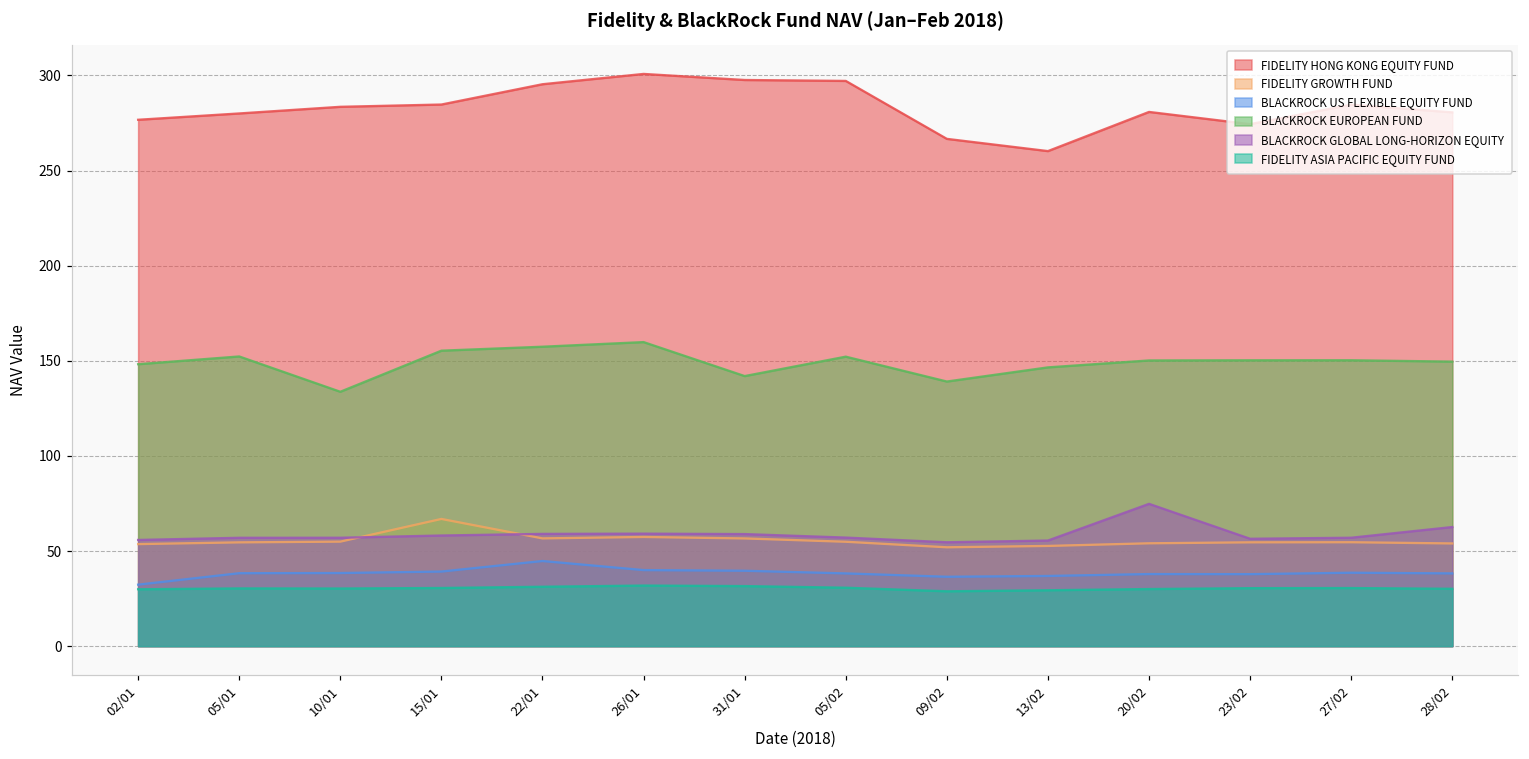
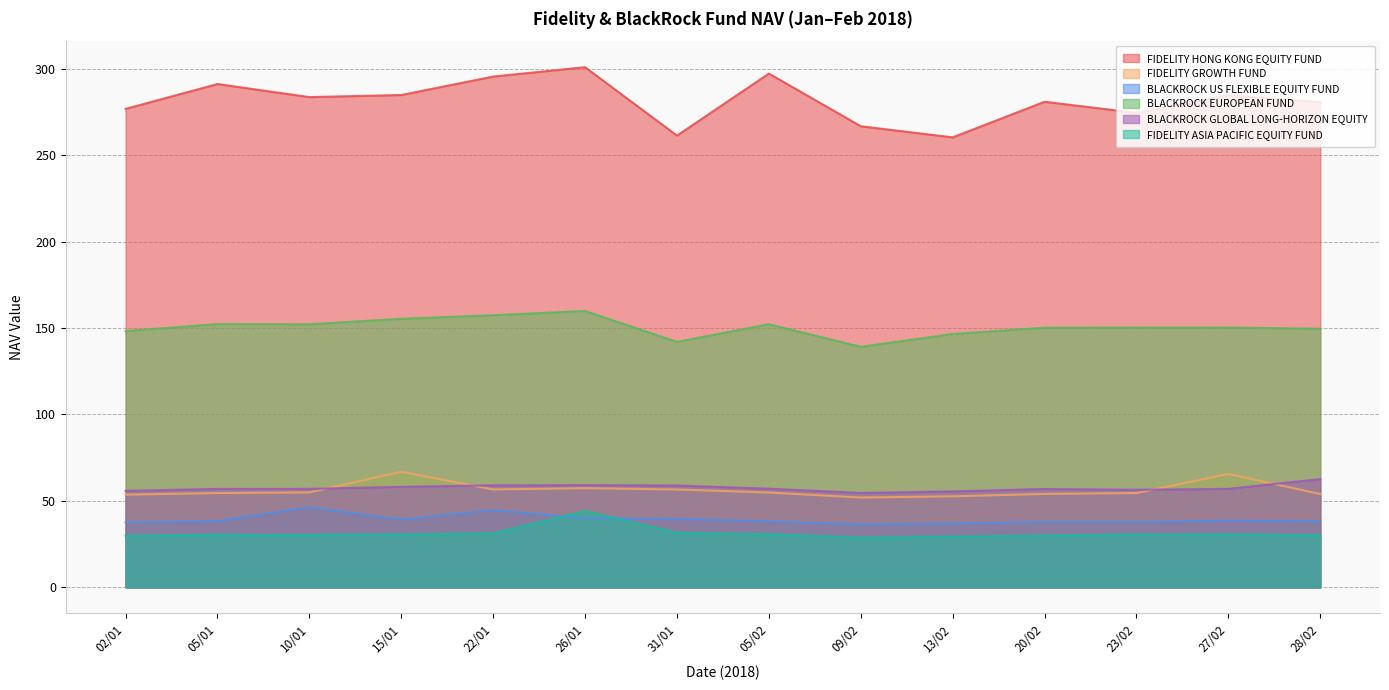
BLACKROCK US FLEXIBLE EQUITY FUND, 02/01: 32 -> 38
FIDELITY HONG KONG EQUITY FUND, 05/01: 280 -> 291
BLACKROCK US FLEXIBLE EQUITY FUND, 10/01: 38 -> 46
BLACKROCK EUROPEAN FUND, 10/01: 134 -> 152
FIDELITY ASIA PACIFIC EQUITY FUND, 26/01: 32 -> 44
FIDELITY HONG KONG EQUITY FUND, 31/01: 298 -> 261
BLACKROCK GLOBAL LONG-HORIZON EQUITY, 20/02: 75 -> 57
FIDELITY GROWTH FUND, 27/02: 55 -> 66
